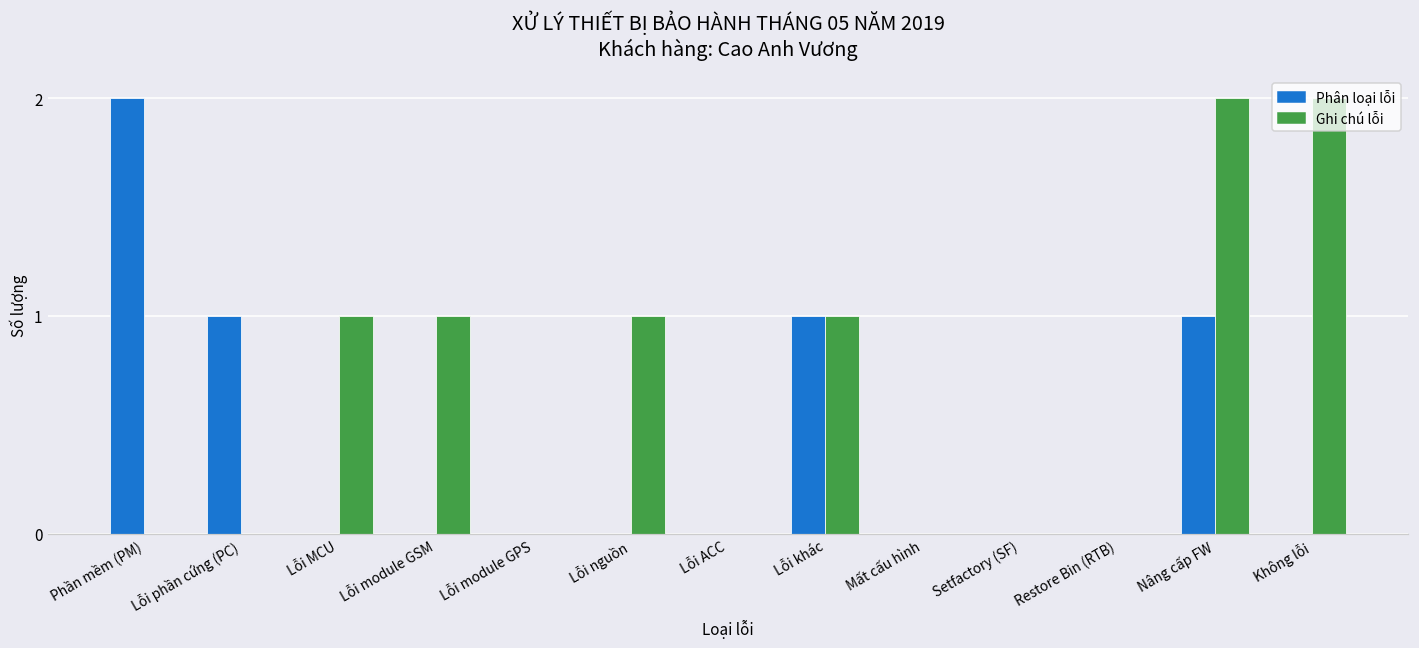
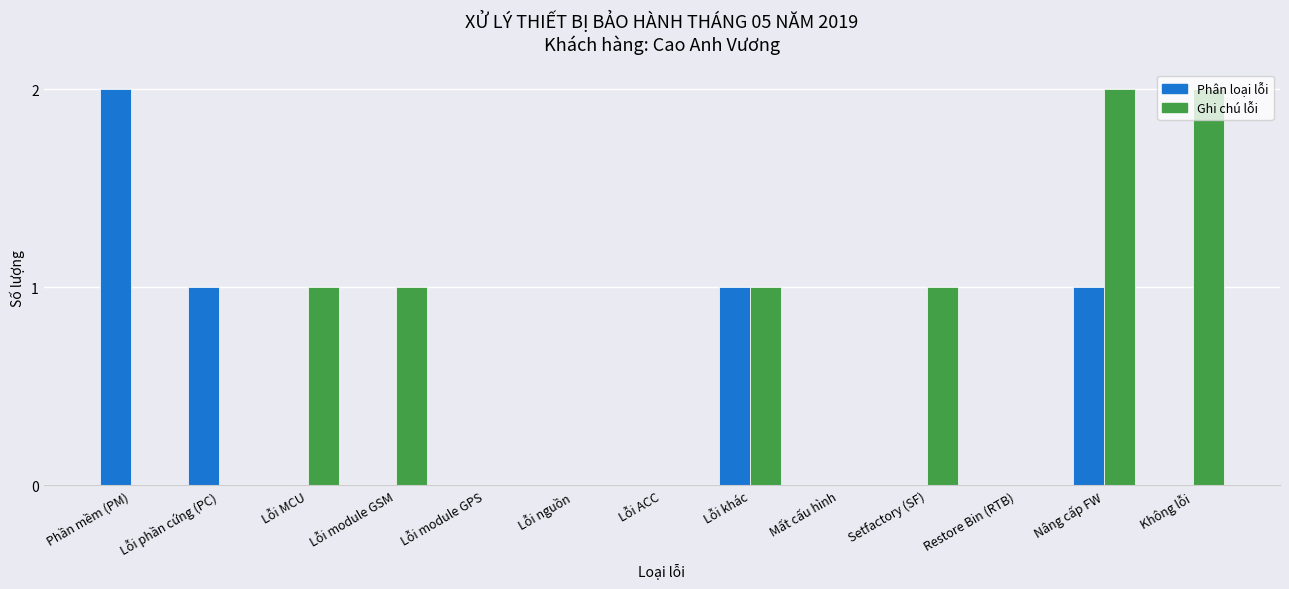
Ghi chú lỗi, Lỗi nguồn: 1 -> 0
Ghi chú lỗi, Setfactory (SF): 0 -> 1
